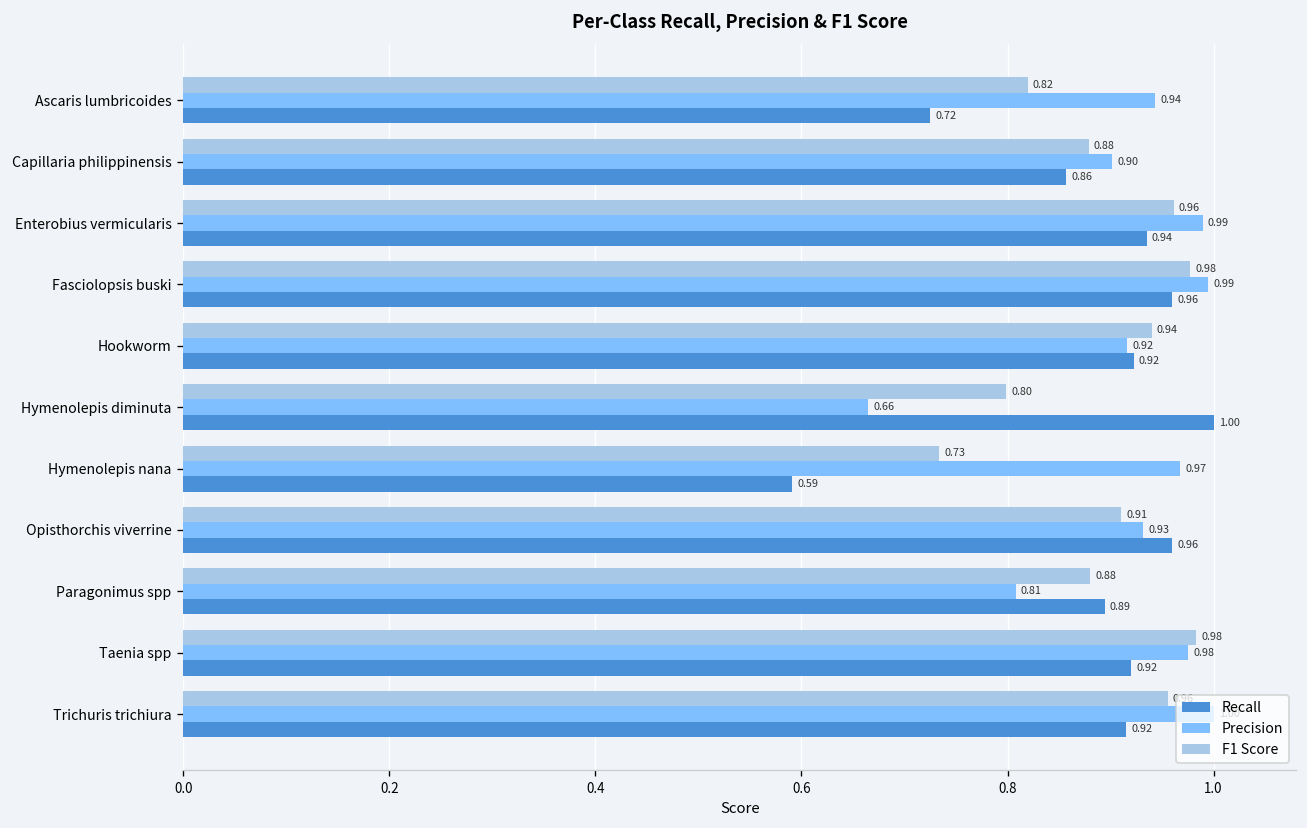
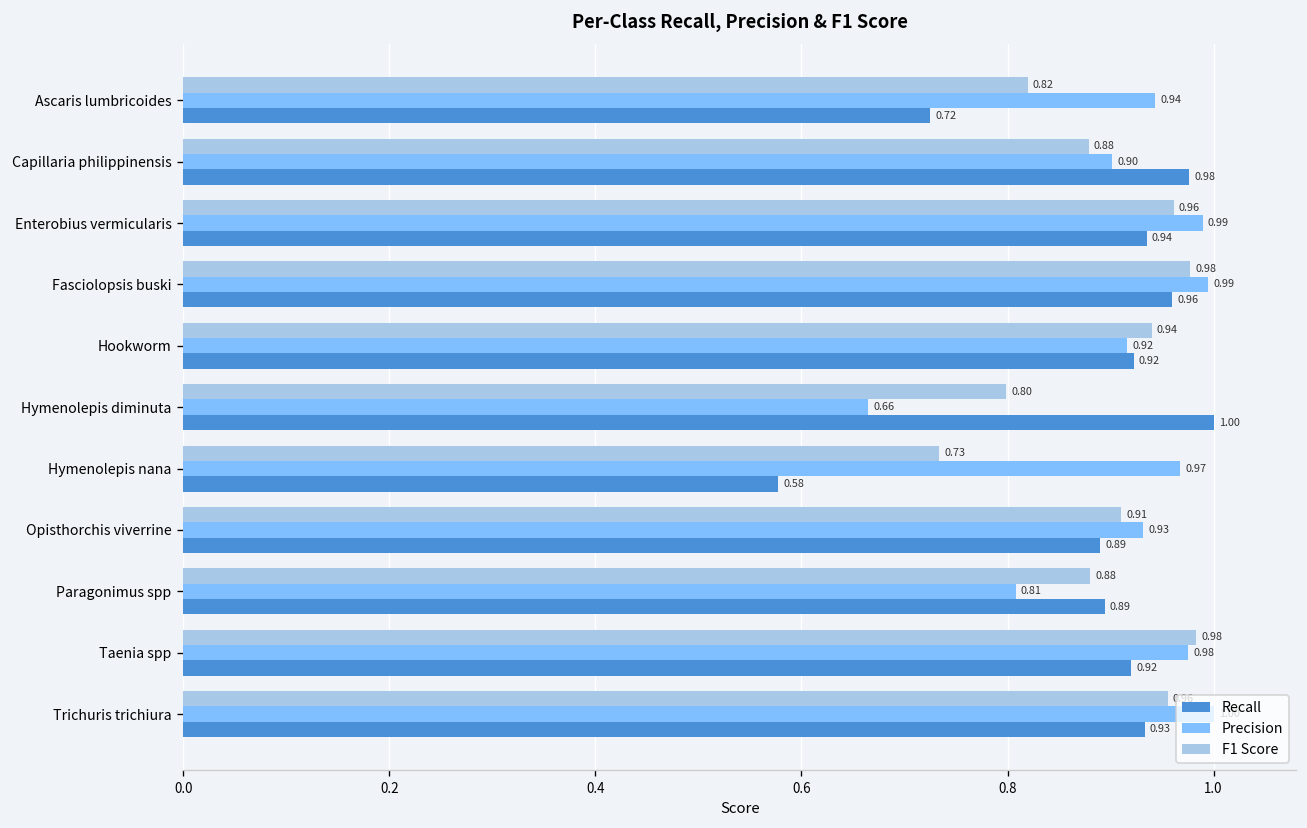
Recall, Capillaria philippinensis: 0.86 -> 0.98
Recall, Hymenolepis nana: 0.59 -> 0.58
Recall, Opisthorchis viverrine: 0.96 -> 0.89
Recall, Trichuris trichiura: 0.92 -> 0.93
